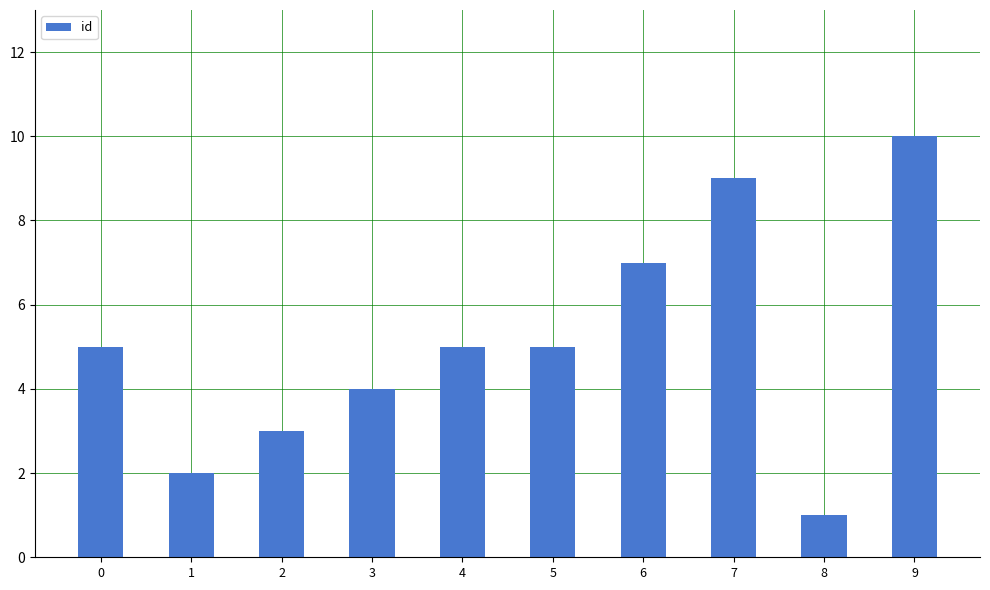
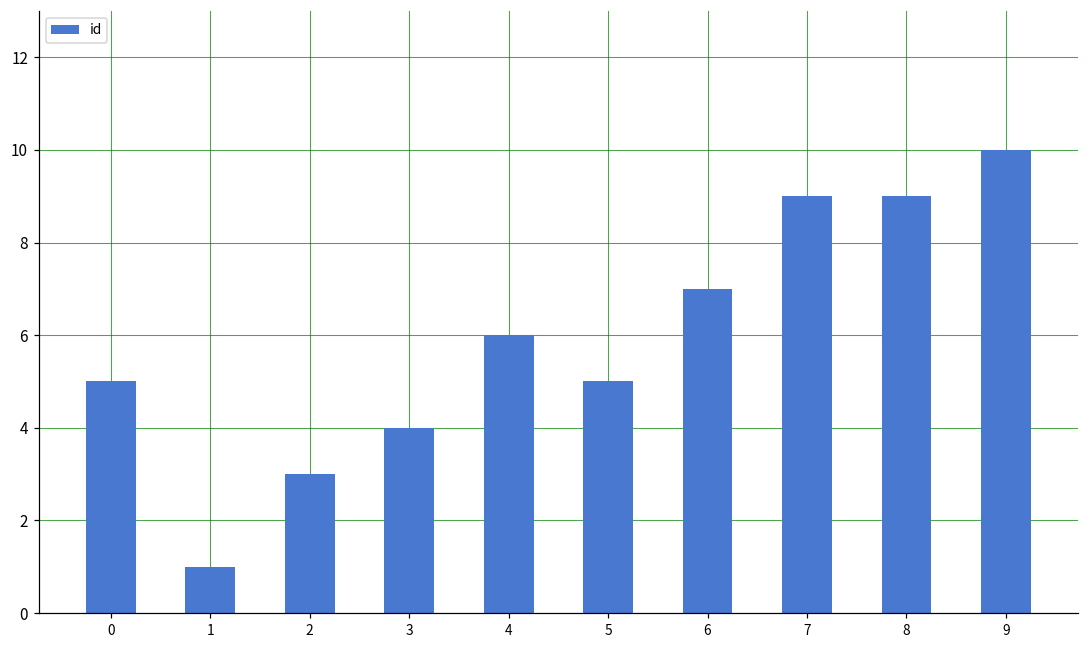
1: 2 -> 1
4: 5 -> 6
8: 1 -> 9
